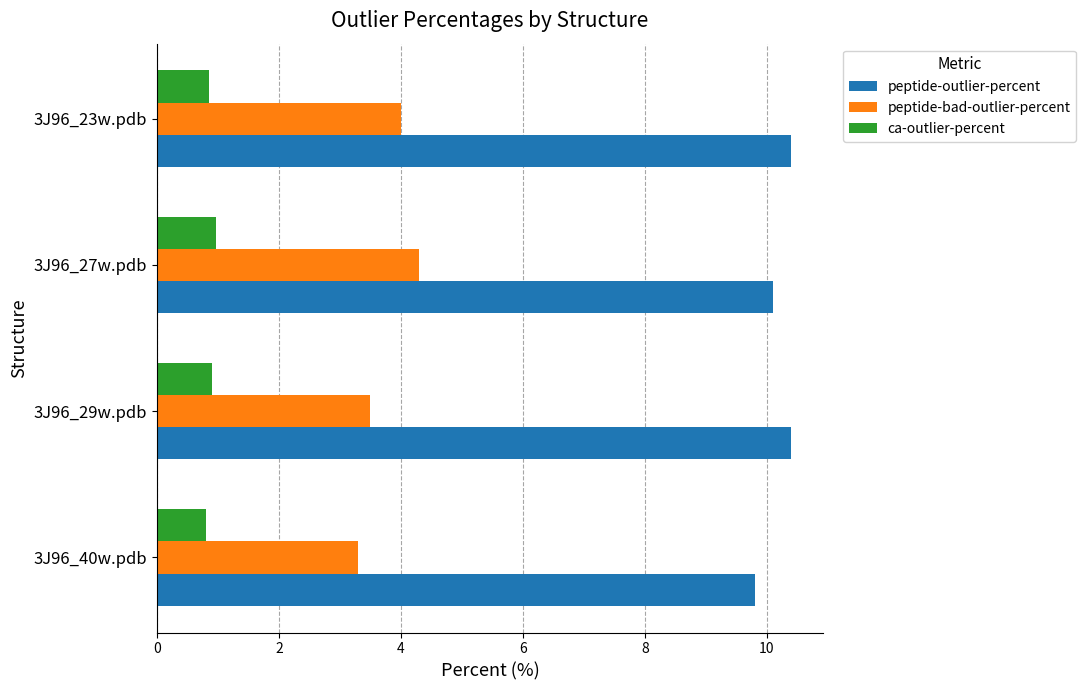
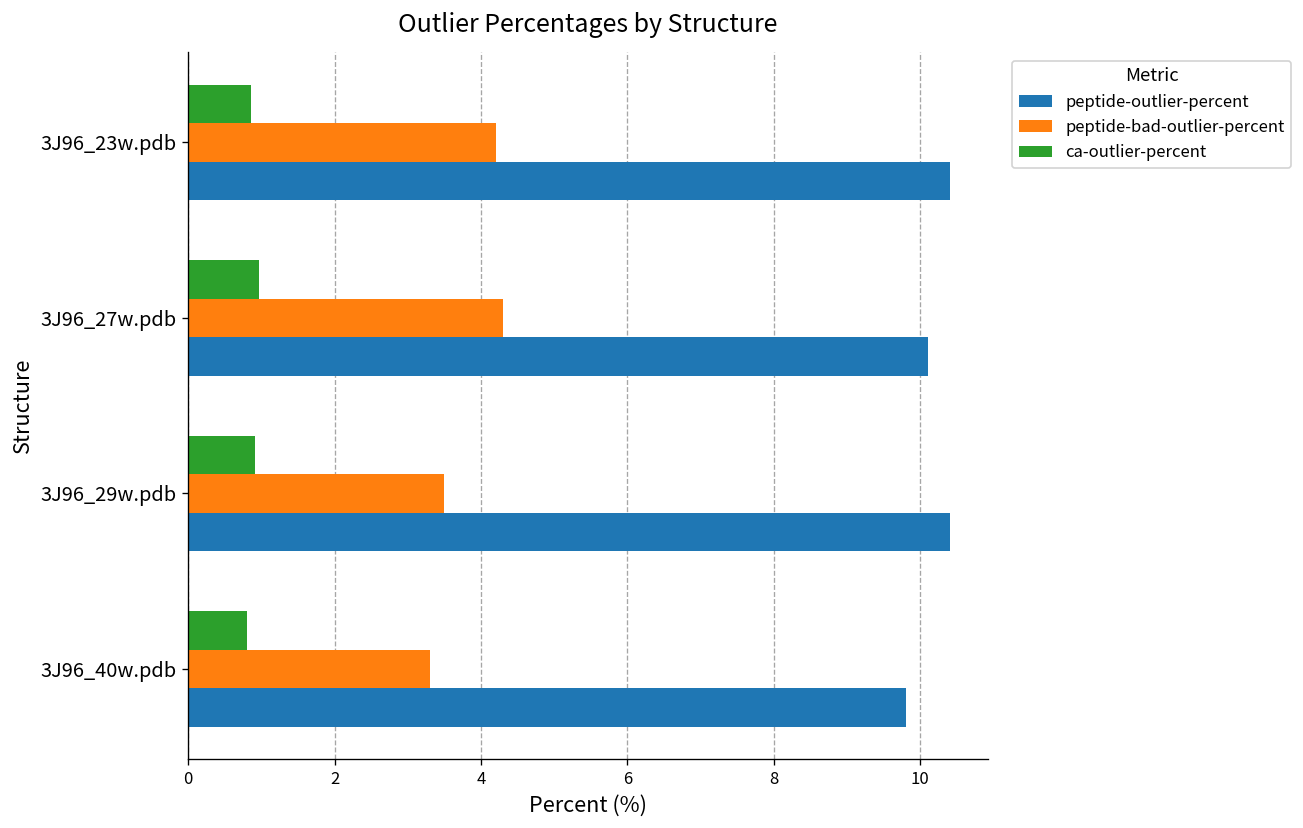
peptide-bad-outlier-percent, 3J96_23w.pdb: 4.0 -> 4.2
